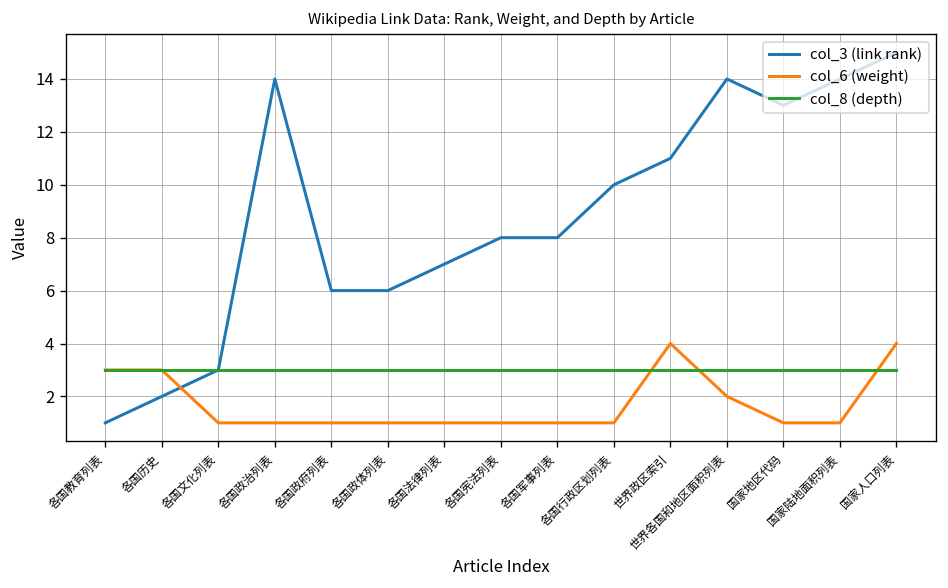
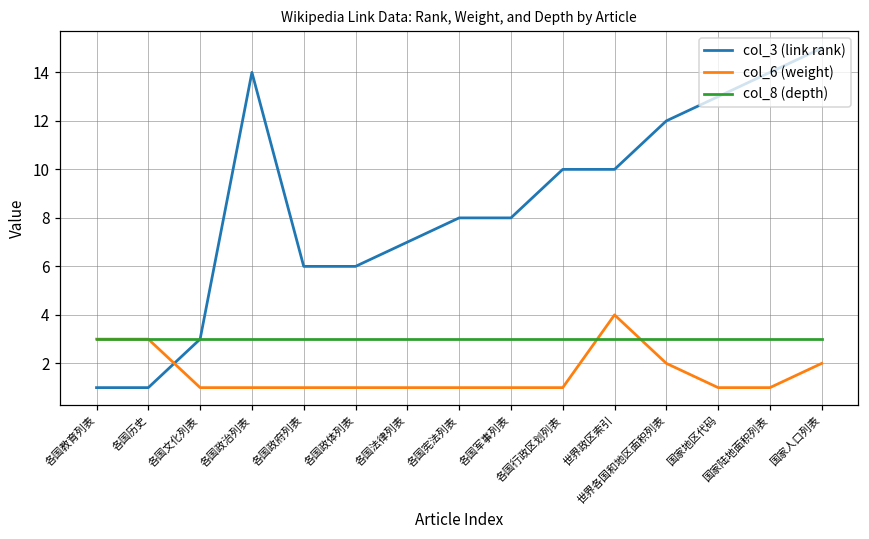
col_3 (link rank), 各国历史: 2 -> 1
col_3 (link rank), 世界政区索引: 11 -> 10
col_3 (link rank), 世界各国和地区面积列表: 14 -> 12
col_6 (weight), 国家人口列表: 4 -> 2
